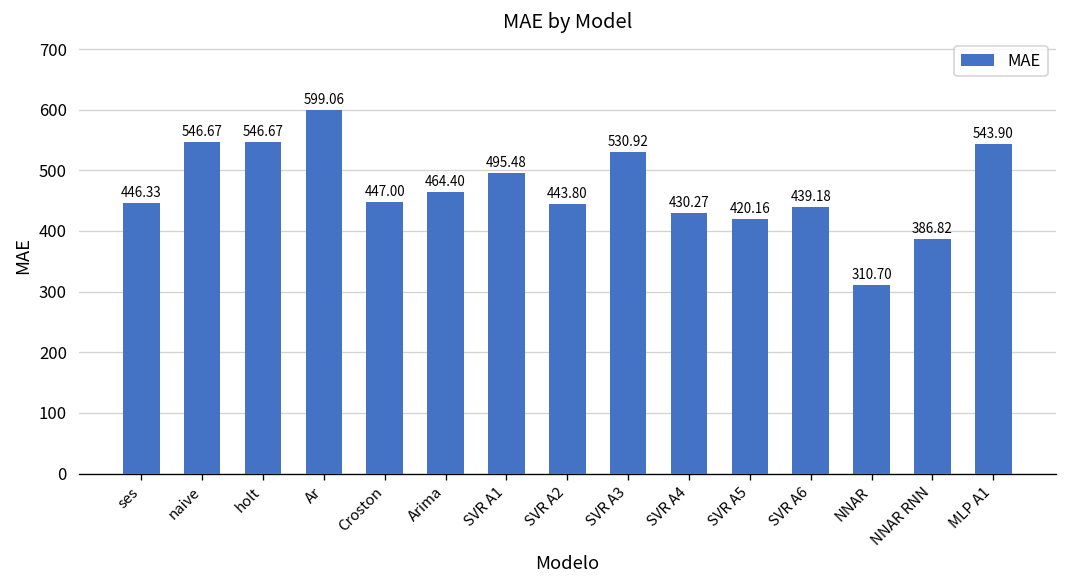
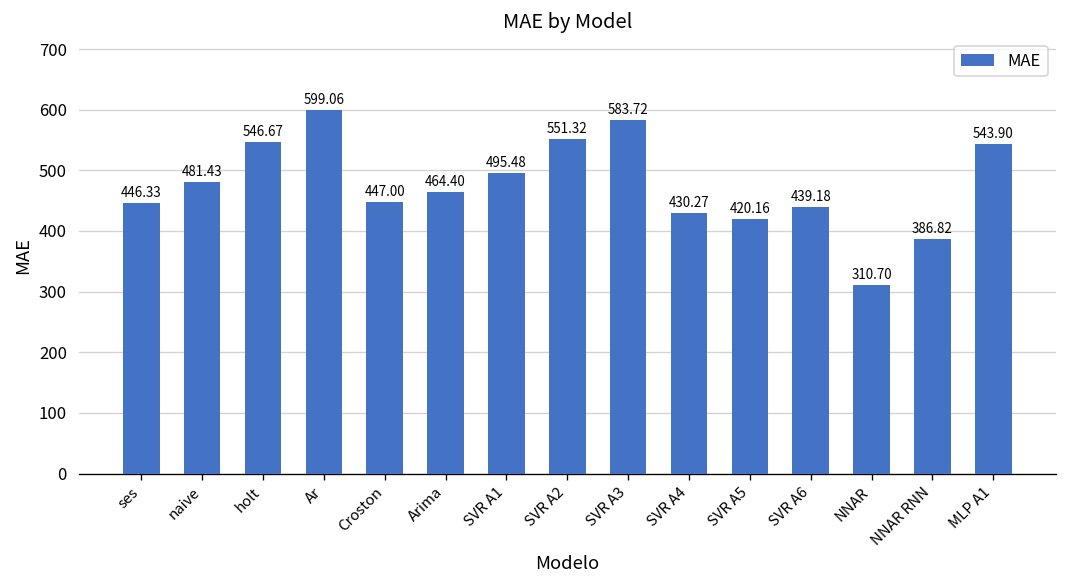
naive: 546.67 -> 481.43
SVR A2: 443.80 -> 551.32
SVR A3: 530.92 -> 583.72
